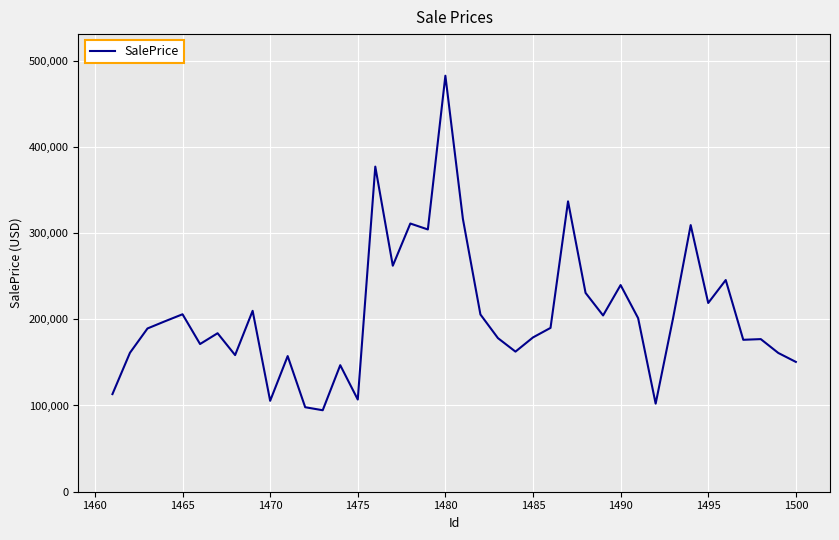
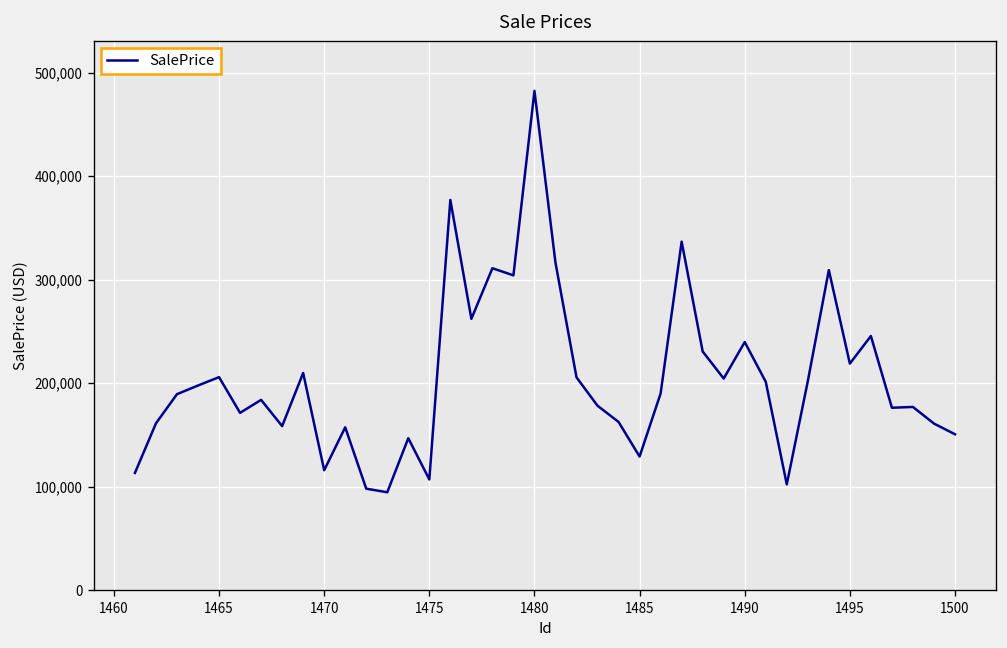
1470: 110,000 -> 120,000
1485: 180,000 -> 130,000
